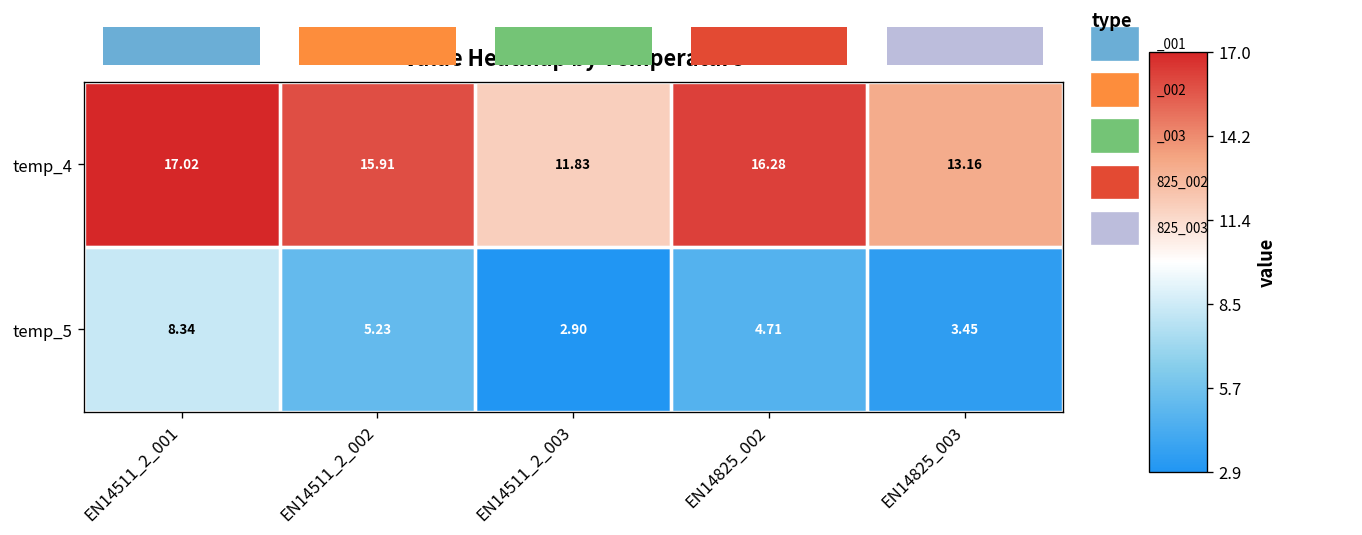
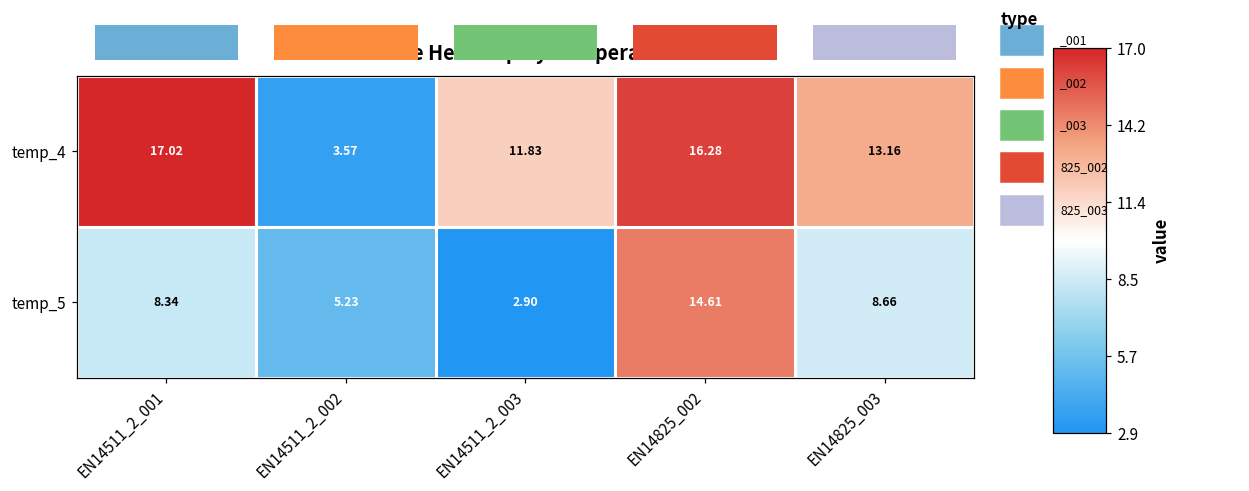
temp_4, EN14511_2_002: 15.91 -> 3.57
temp_5, EN14825_002: 4.71 -> 14.61
temp_5, EN14825_003: 3.45 -> 8.66
